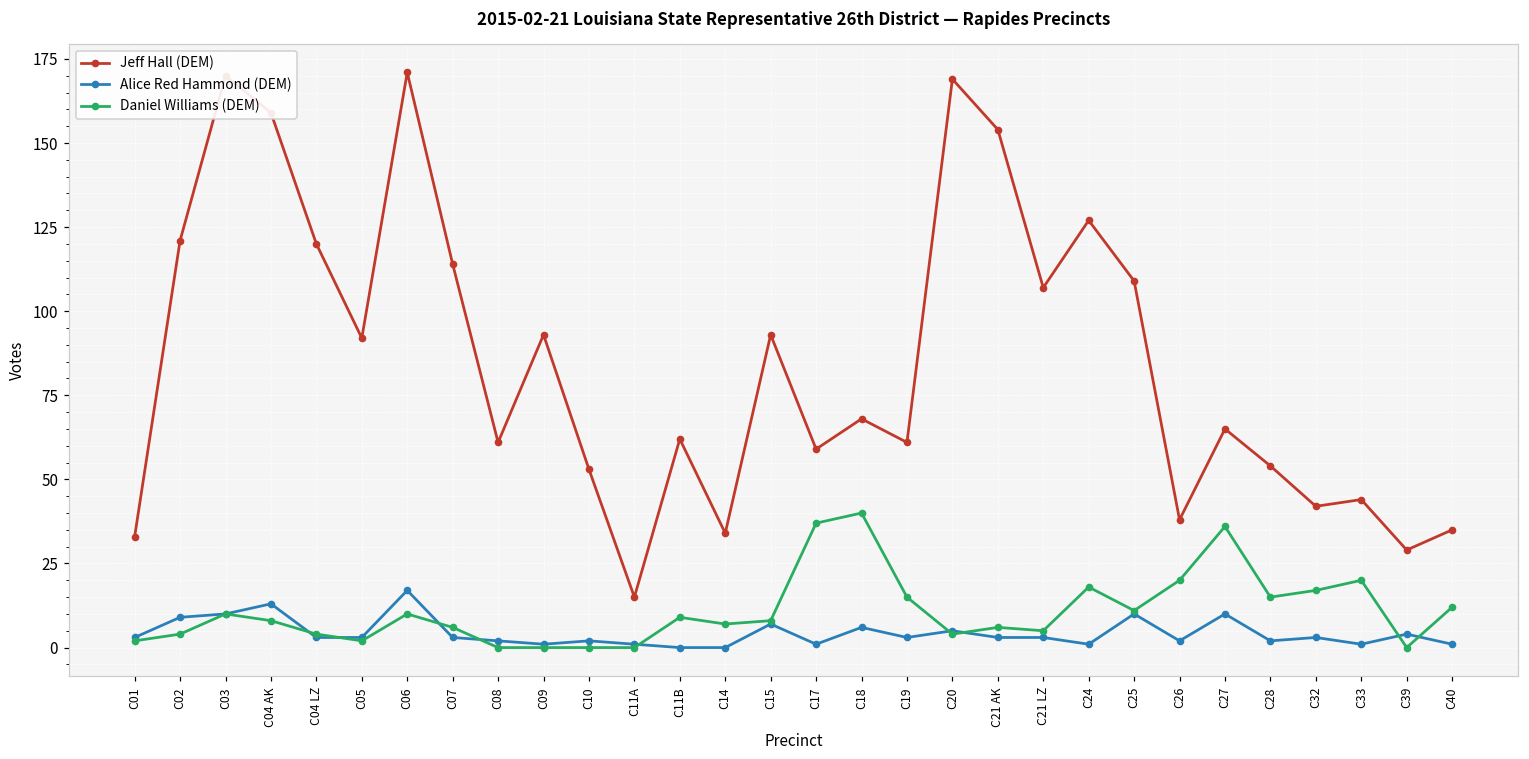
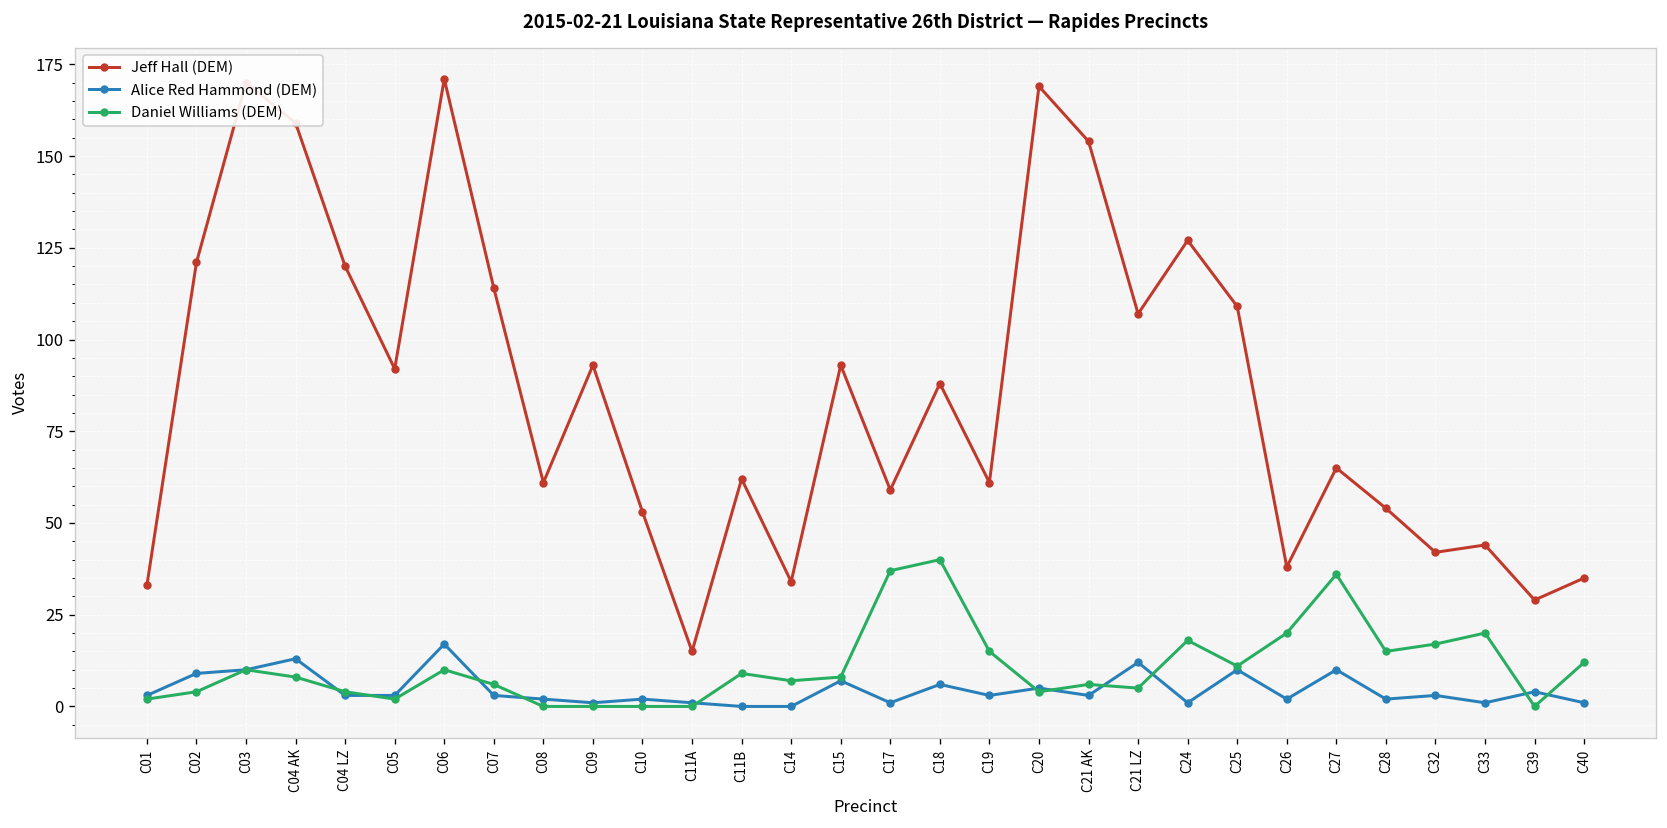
Jeff Hall (DEM), C18: 68 -> 88
Alice Red Hammond (DEM), C21 LZ: 3 -> 12
